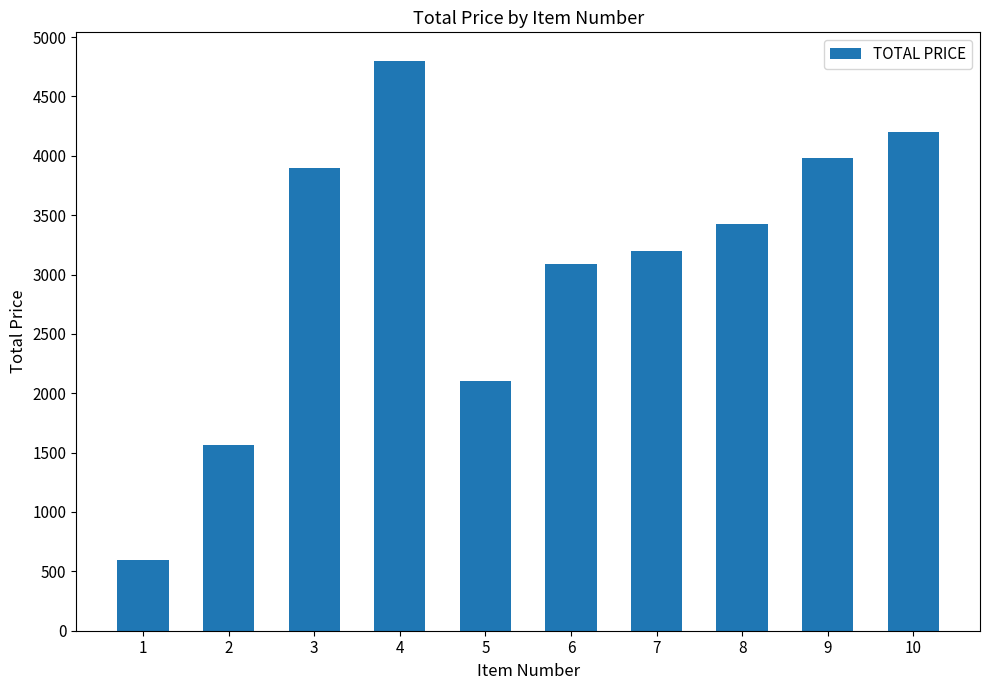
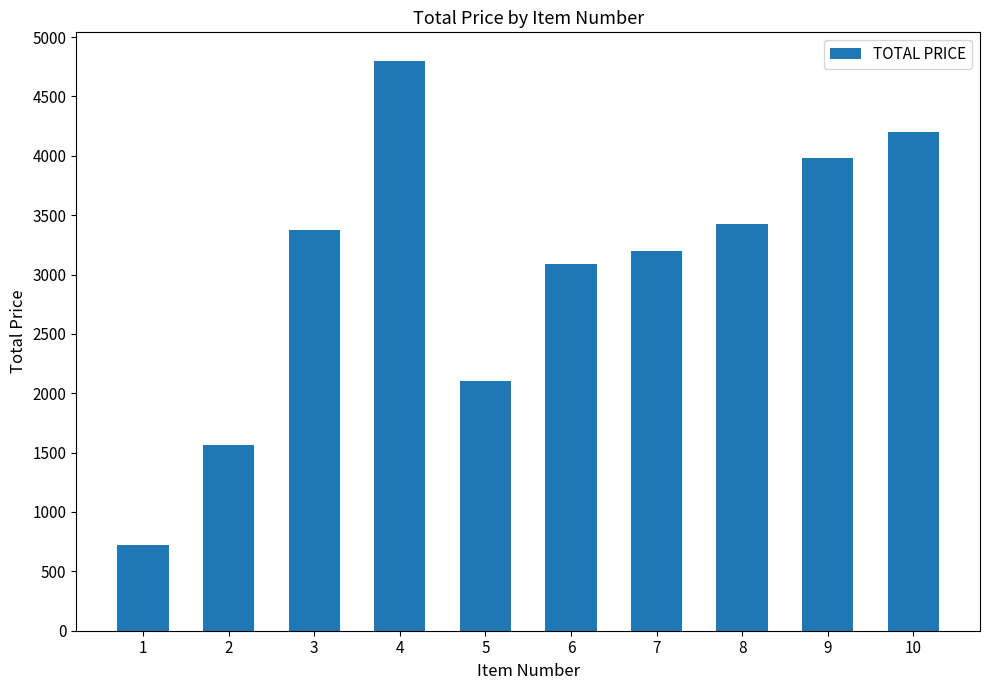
1: 590 -> 720
3: 3900 -> 3370
